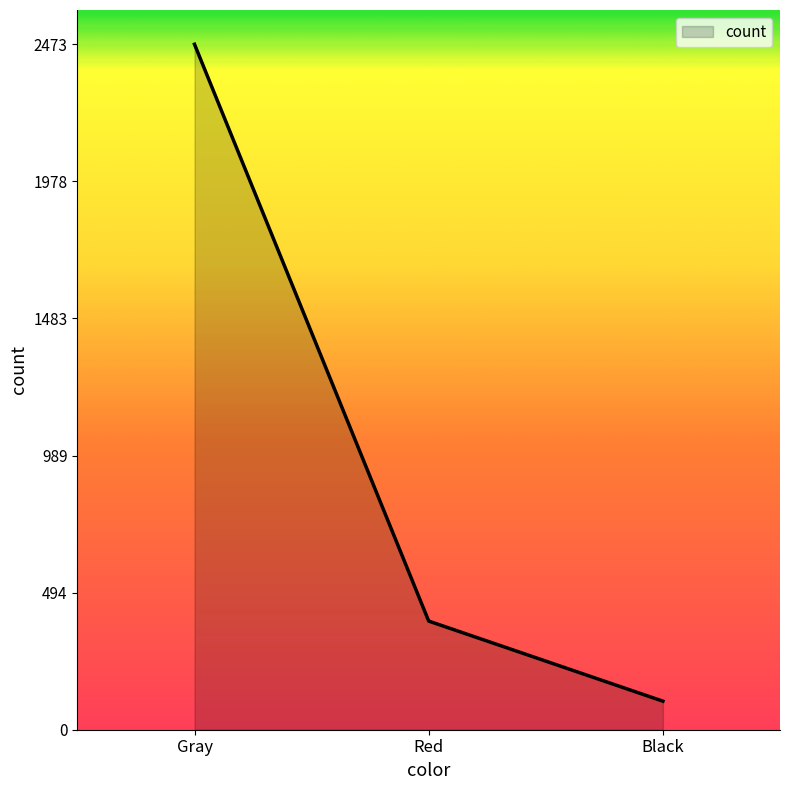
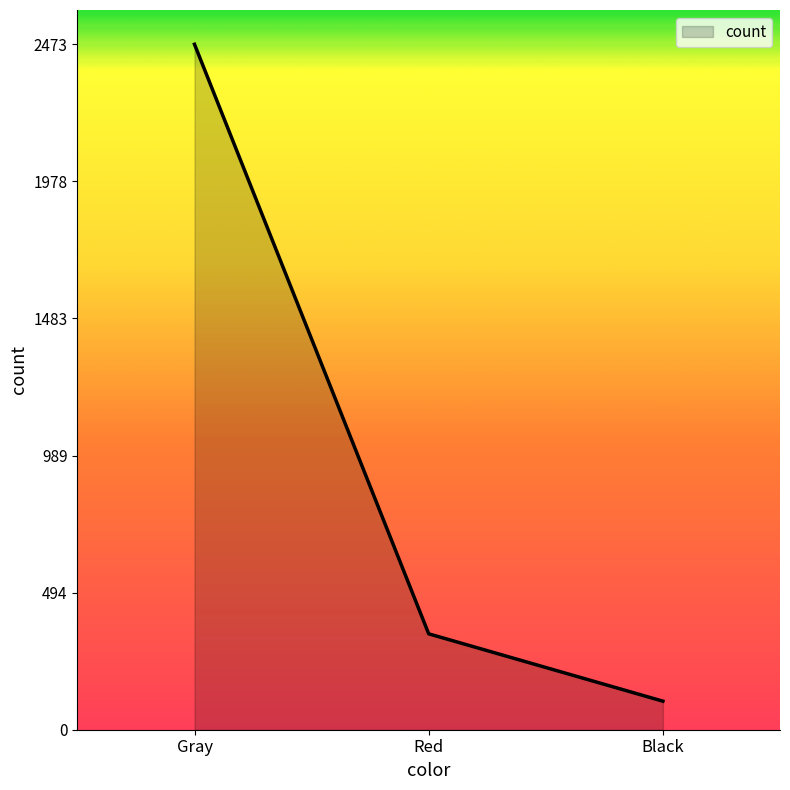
Red: 390 -> 350
